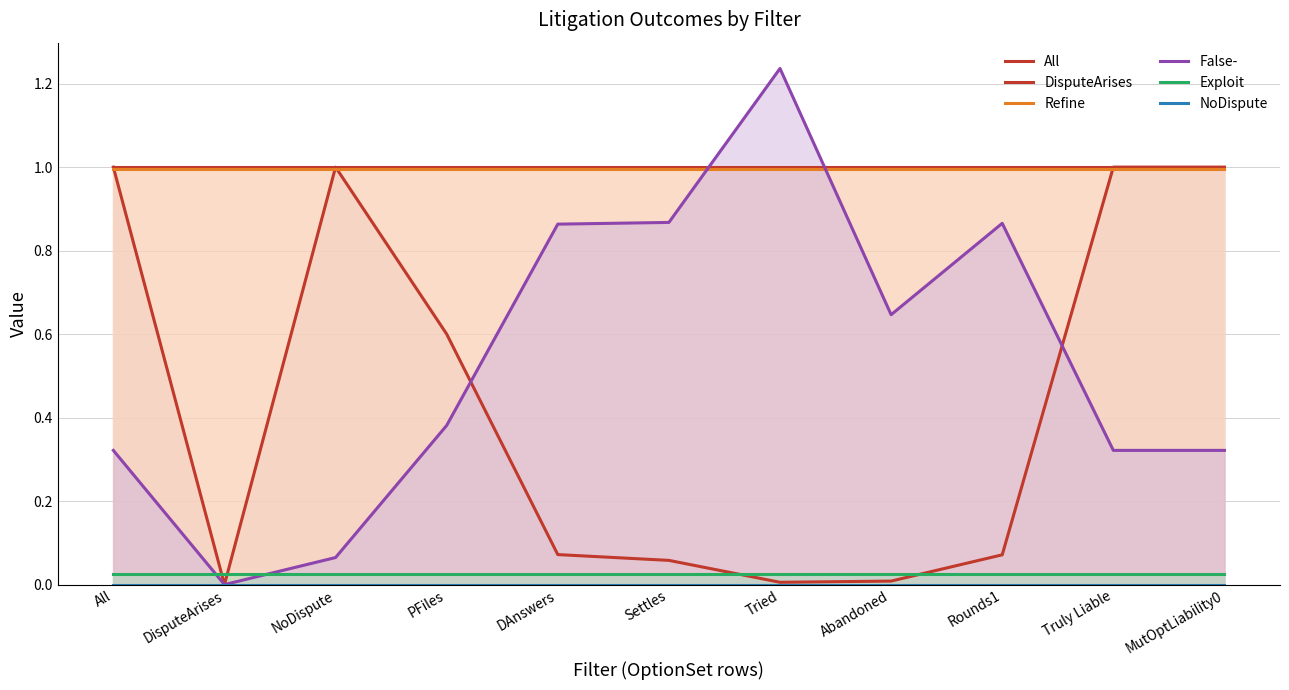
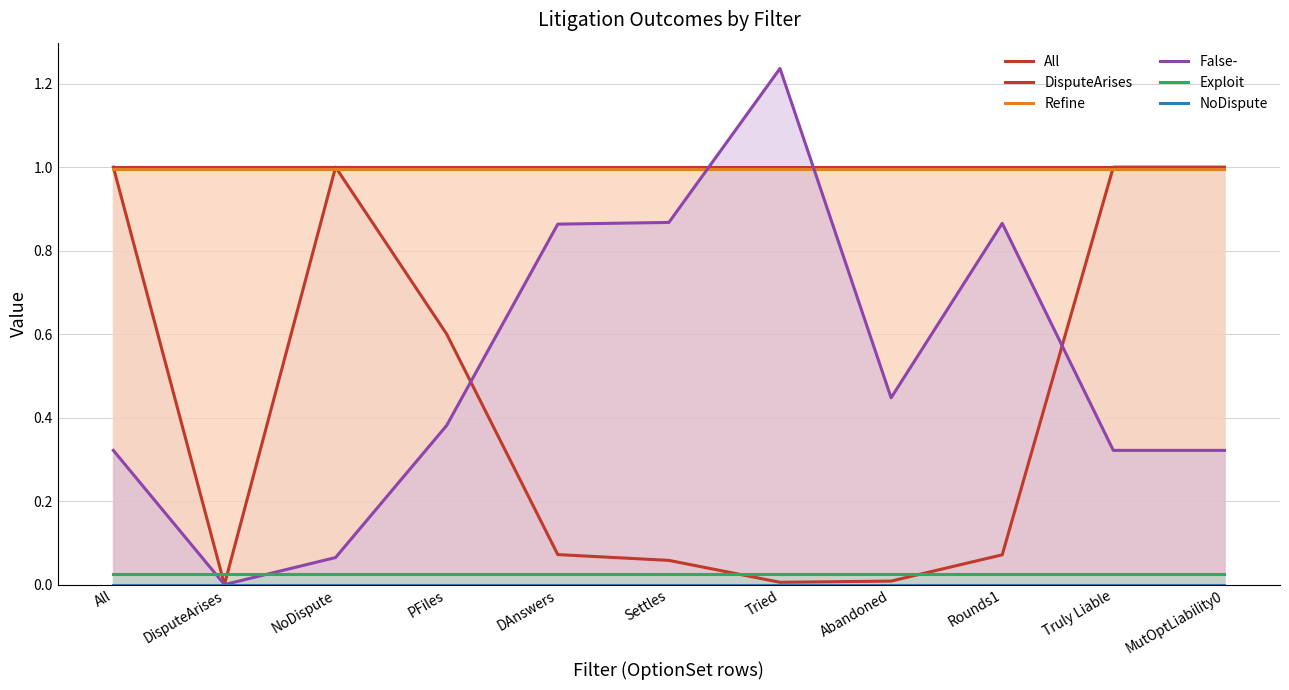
False-, Abandoned: 0.65 -> 0.45
